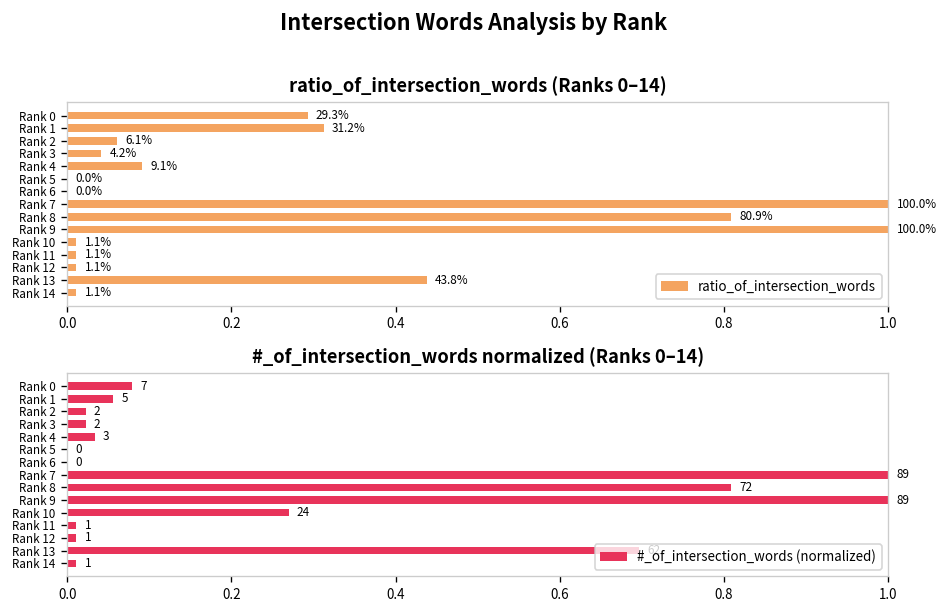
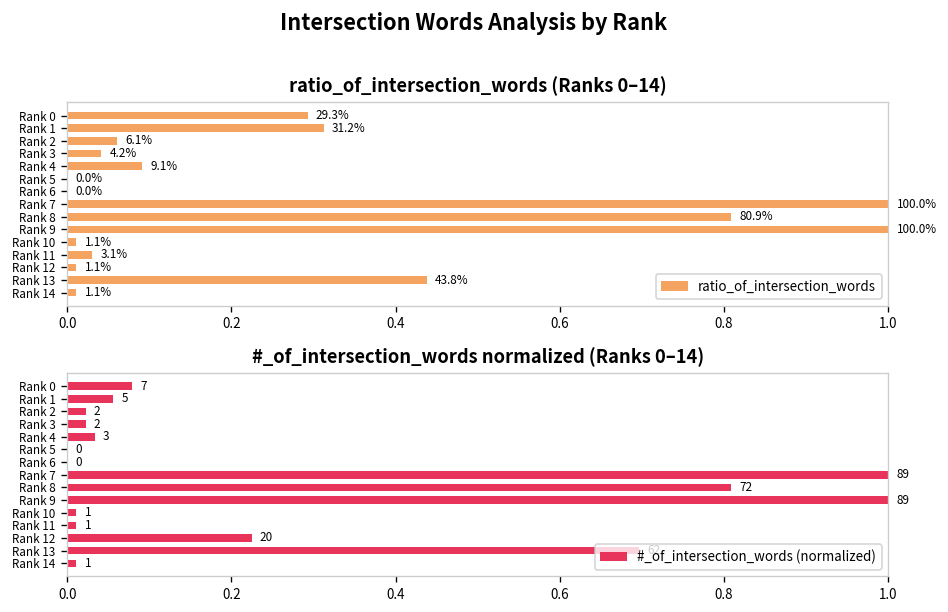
ratio_of_intersection_words (Ranks 0–14), Rank 11: 1.1% -> 3.1%
#_of_intersection_words normalized (Ranks 0–14), Rank 10: 24 -> 1
#_of_intersection_words normalized (Ranks 0–14), Rank 12: 1 -> 20
